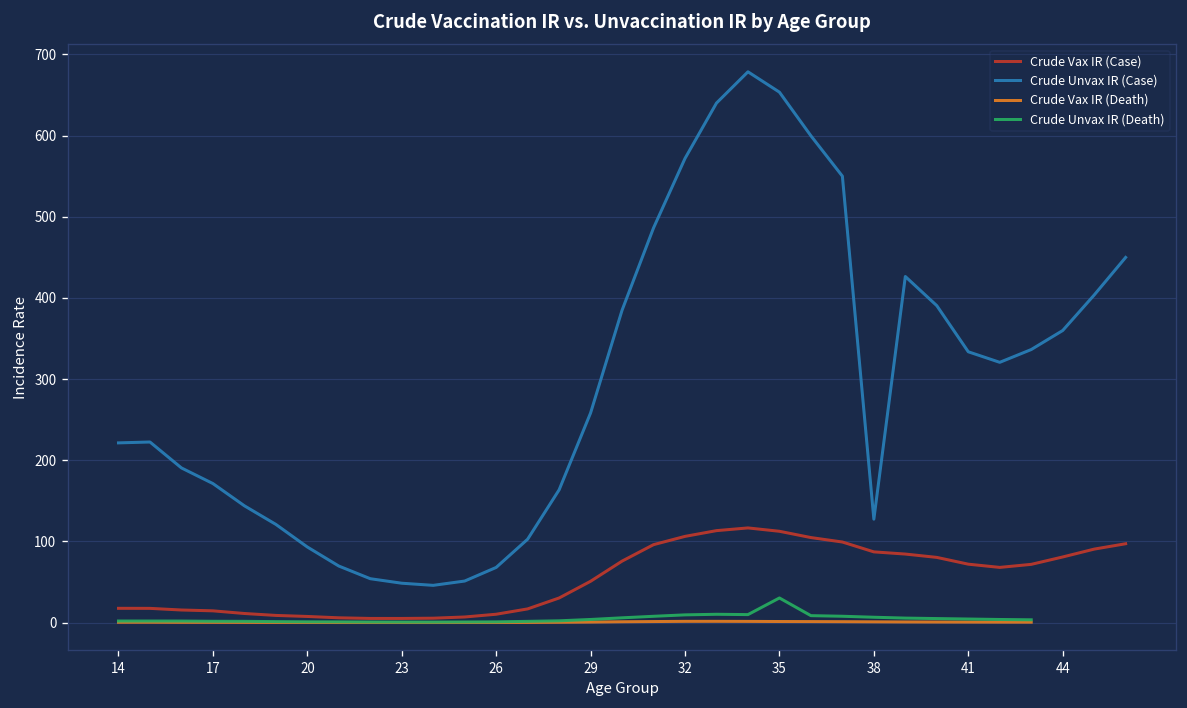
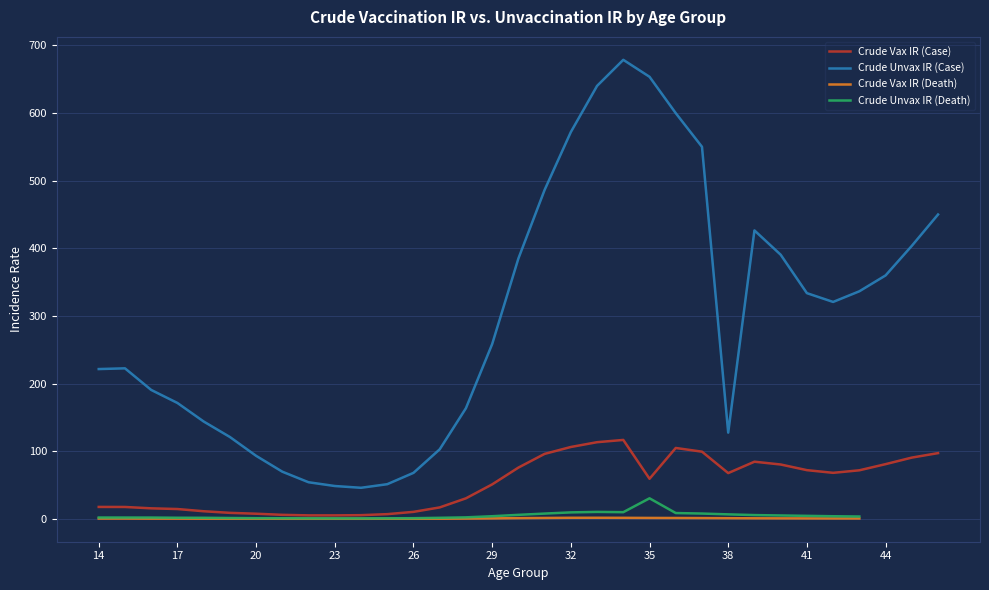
Crude Vax IR (Case), 35: 110 -> 60
Crude Vax IR (Case), 38: 90 -> 70
